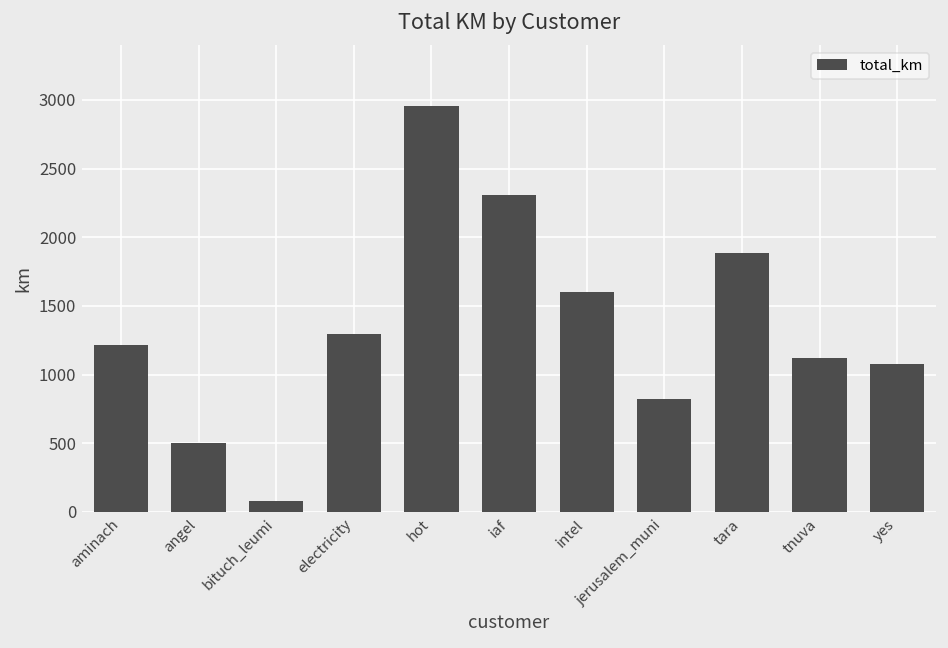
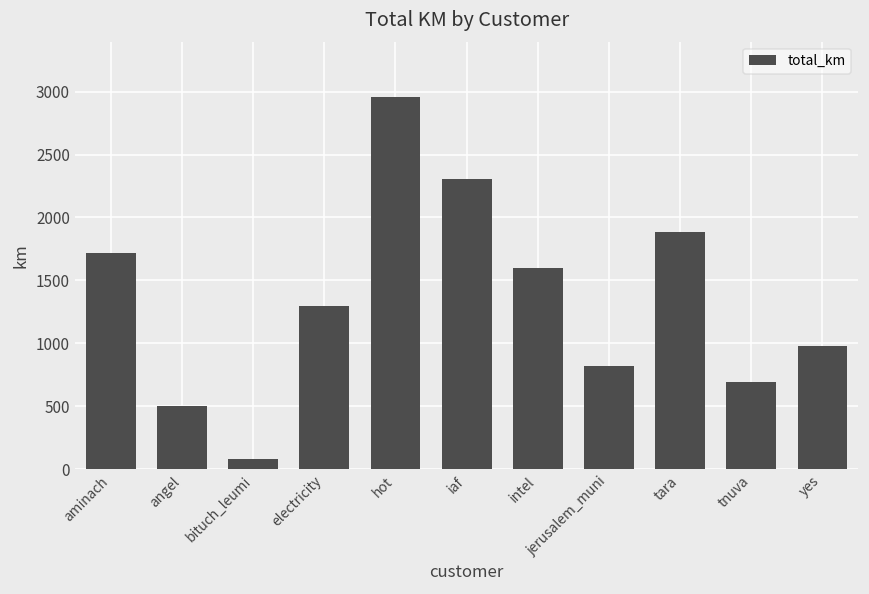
aminach: 1210 -> 1720
tnuva: 1120 -> 700
yes: 1080 -> 980
